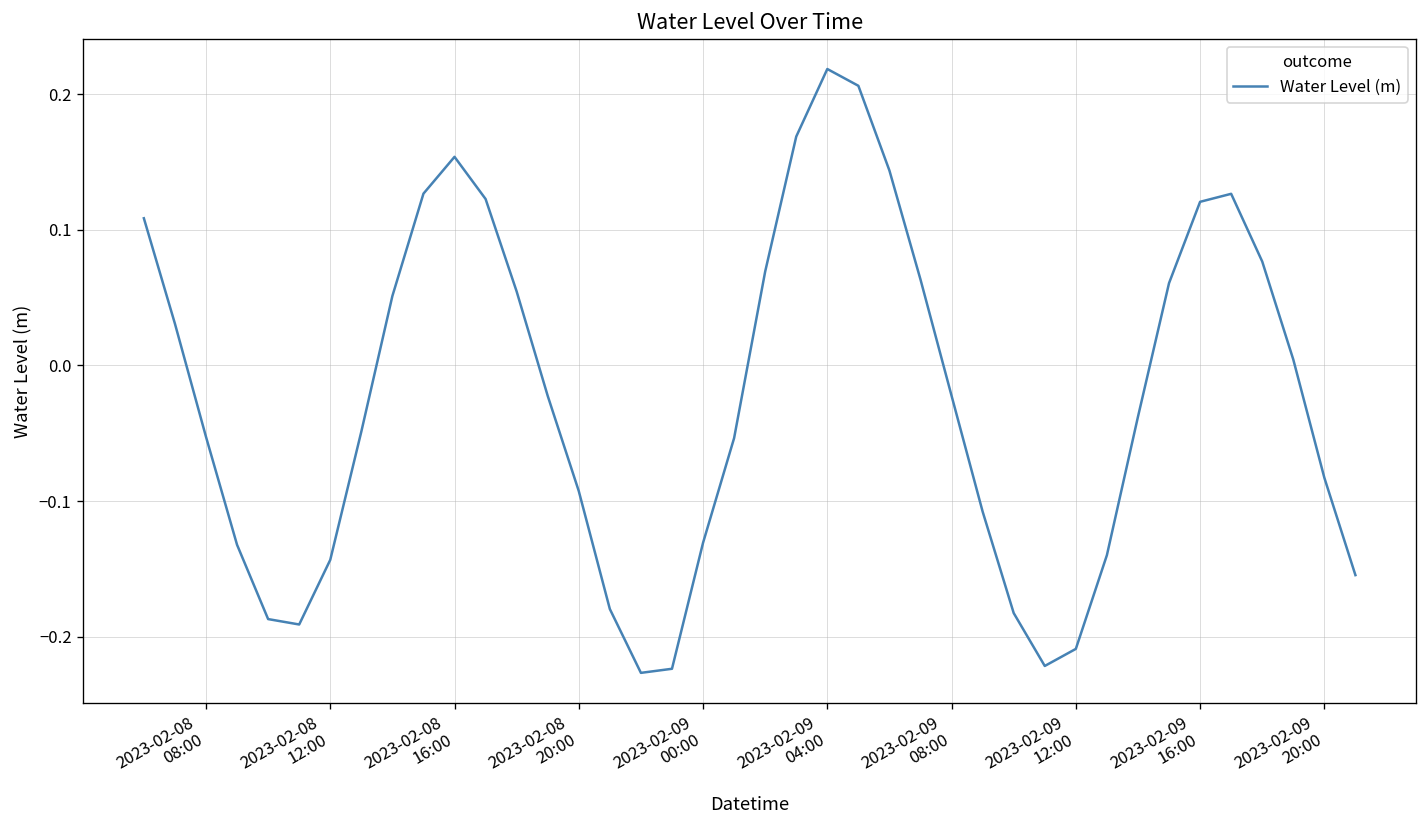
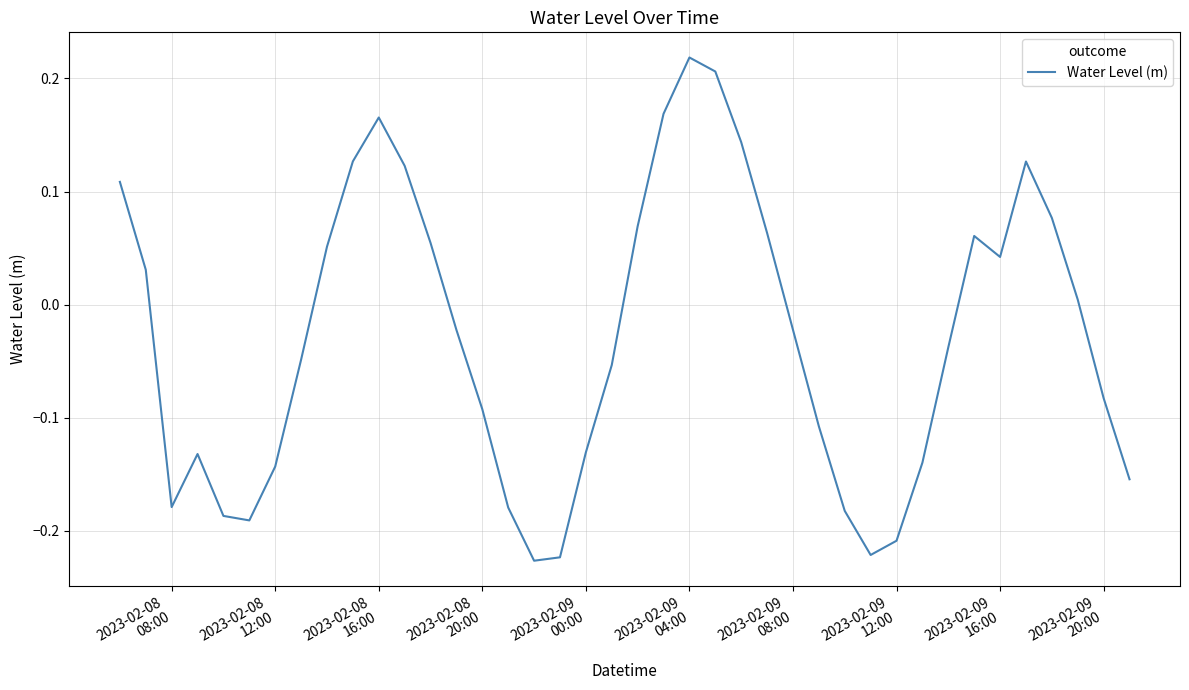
2023-02-08 08:00: -0.053 -> -0.179
2023-02-08 16:00: 0.154 -> 0.165
2023-02-09 16:00: 0.121 -> 0.042
